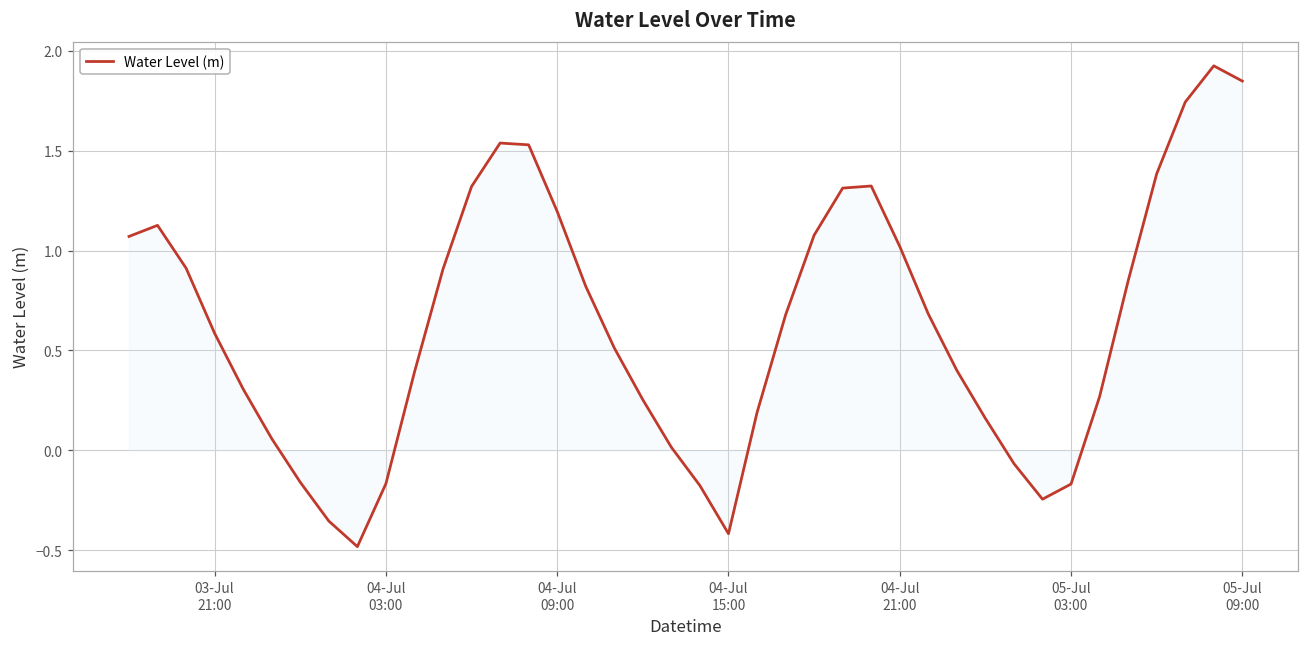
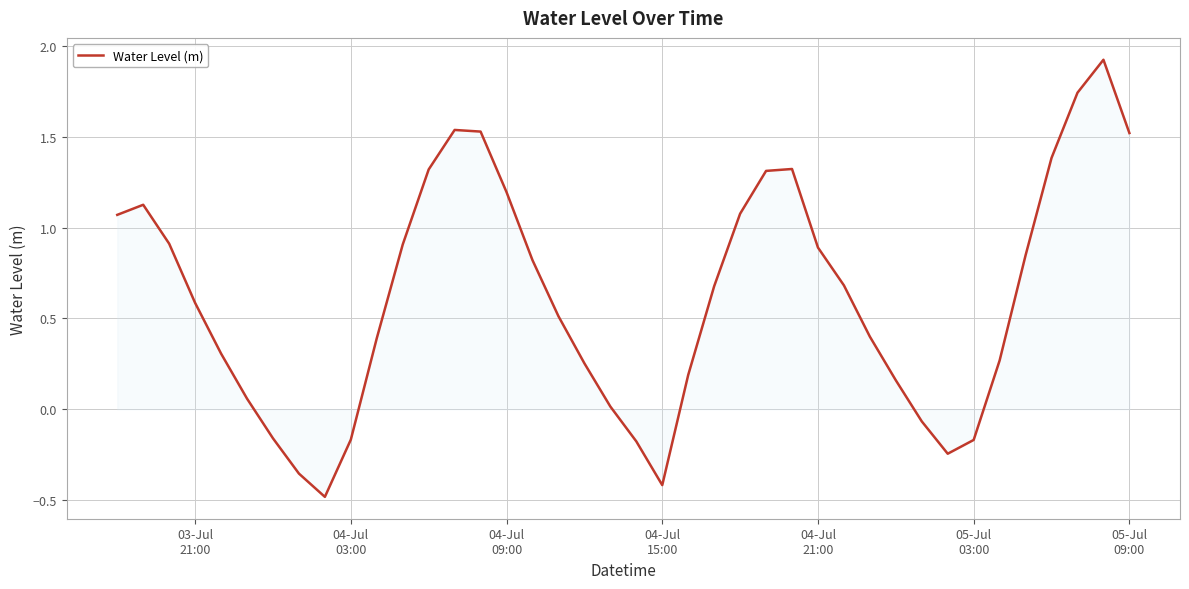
Water Level (m), 04-Jul 21:00: 1.02 -> 0.89
Water Level (m), 05-Jul 09:00: 1.85 -> 1.52
